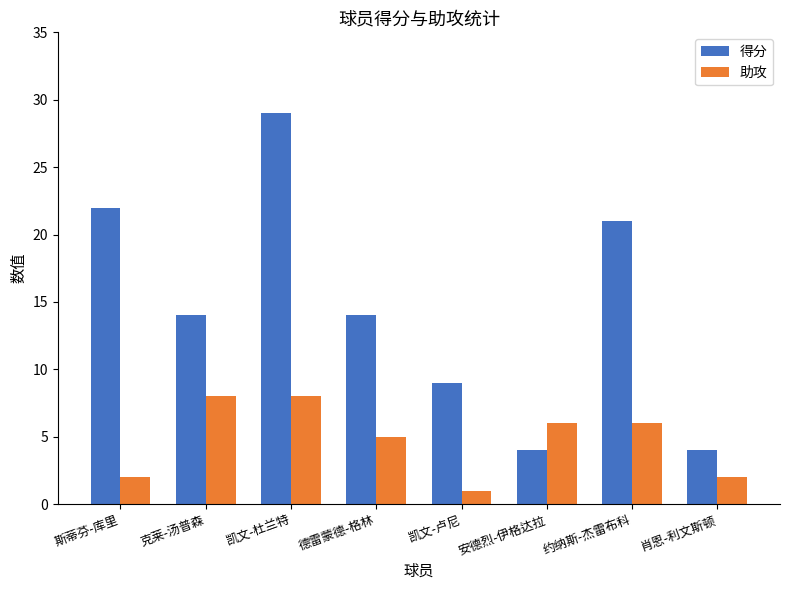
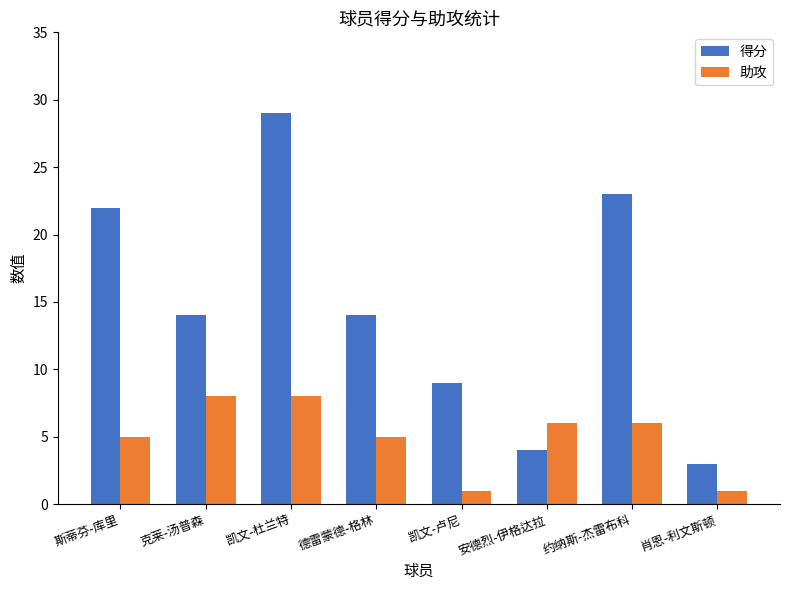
助攻, 斯蒂芬-库里: 2 -> 5
得分, 约纳斯-杰雷布科: 21 -> 23
得分, 肖恩-利文斯顿: 4 -> 3
助攻, 肖恩-利文斯顿: 2 -> 1
